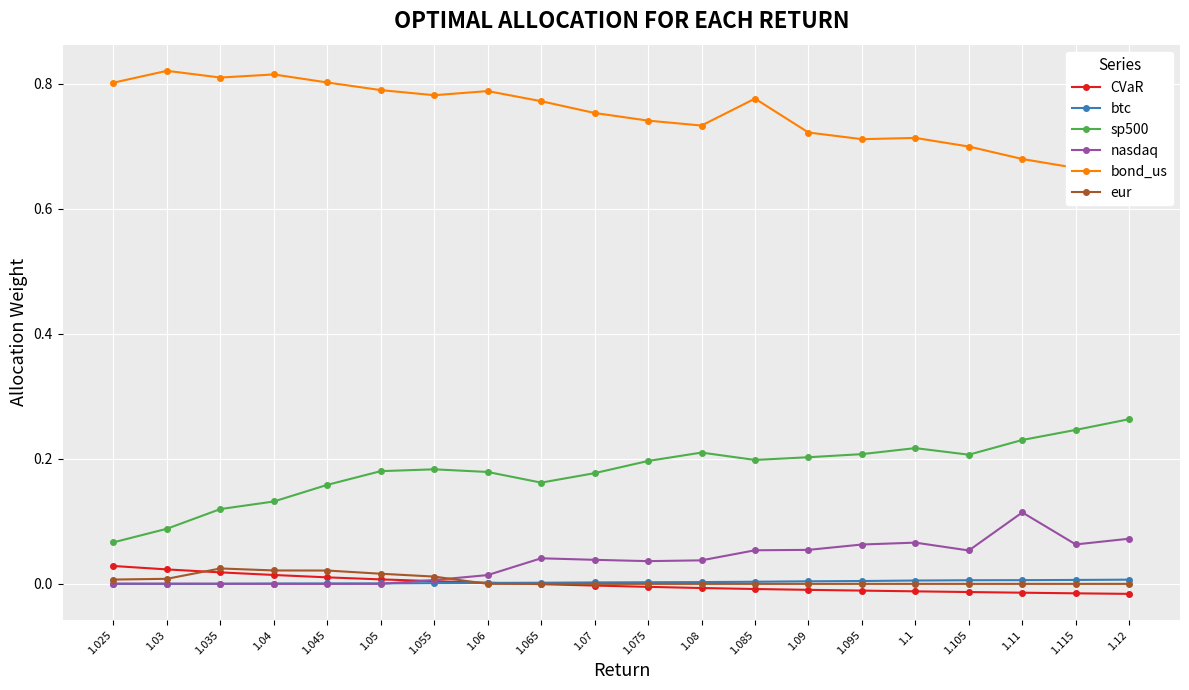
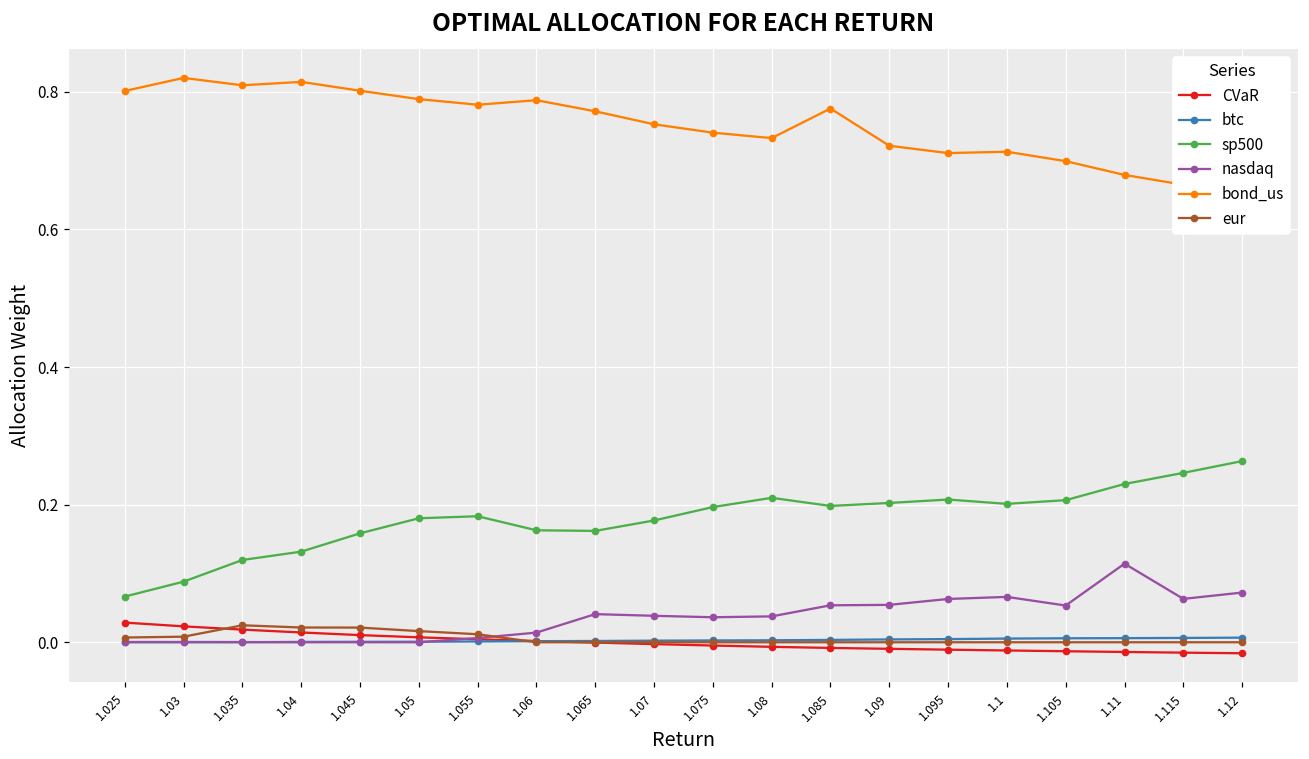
sp500, 1.06: 0.18 -> 0.16
sp500, 1.1: 0.22 -> 0.20
